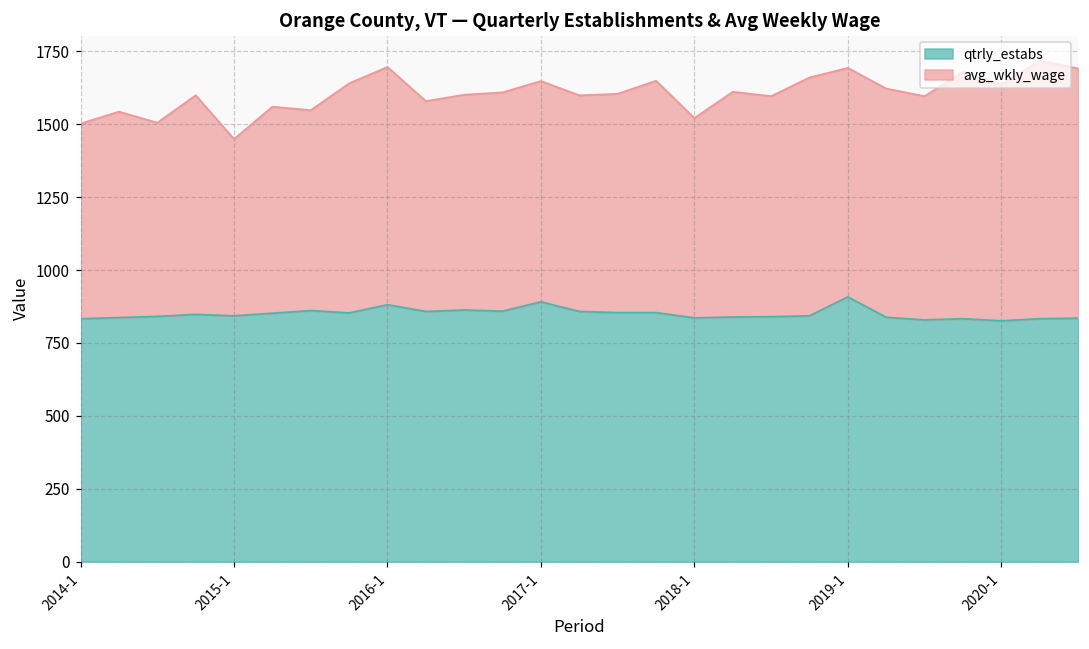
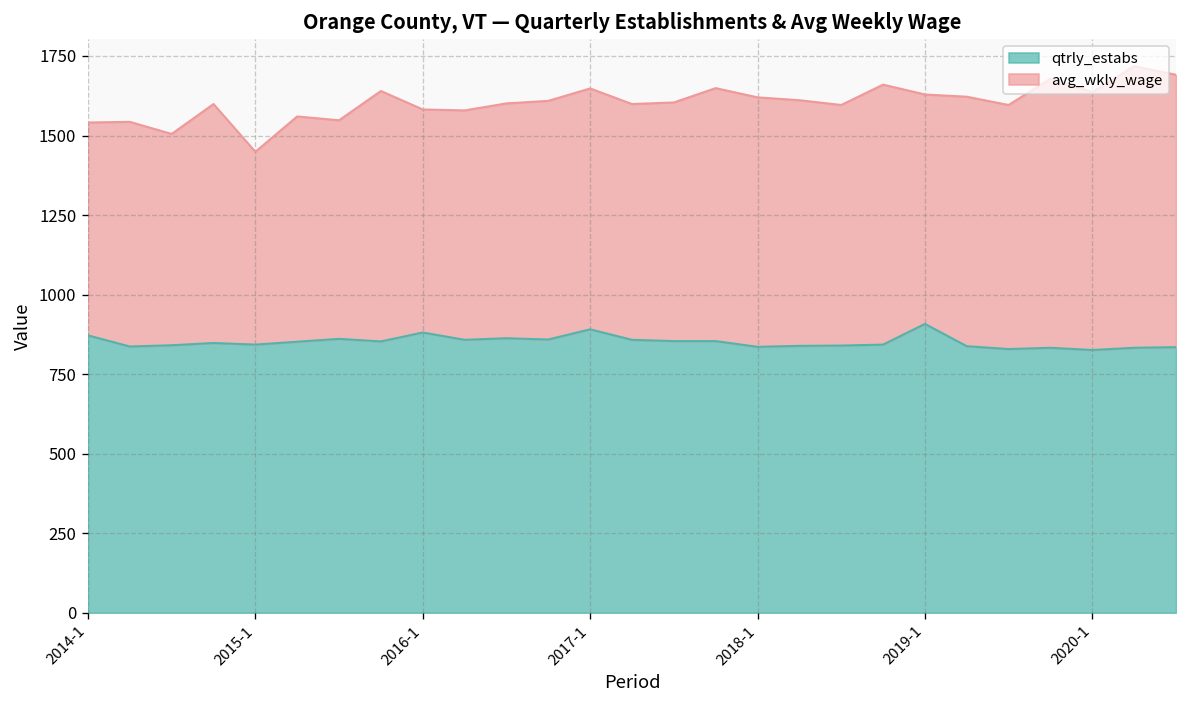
qtrly_estabs, 2014-1: 830 -> 870
avg_wkly_wage, 2016-1: 820 -> 700
avg_wkly_wage, 2018-1: 690 -> 780
avg_wkly_wage, 2019-1: 790 -> 720
